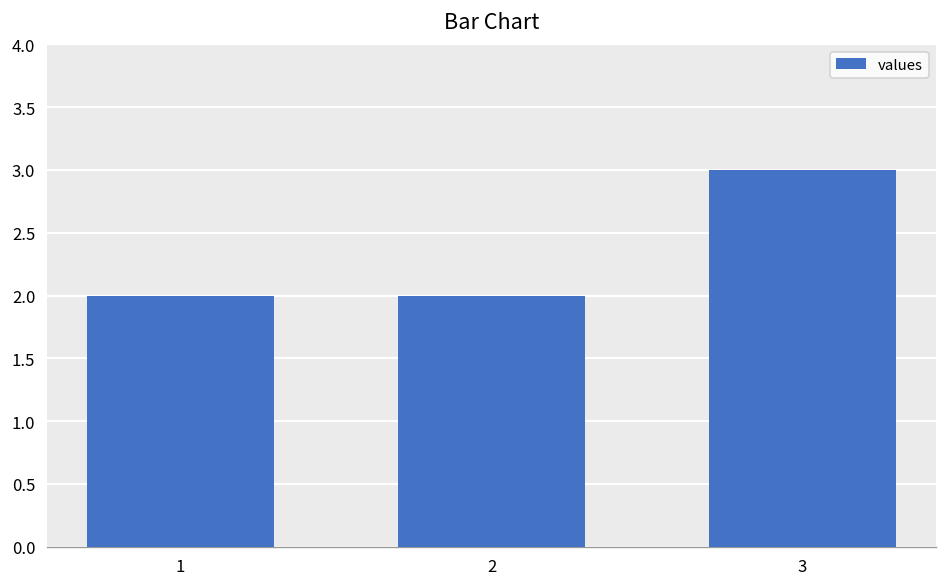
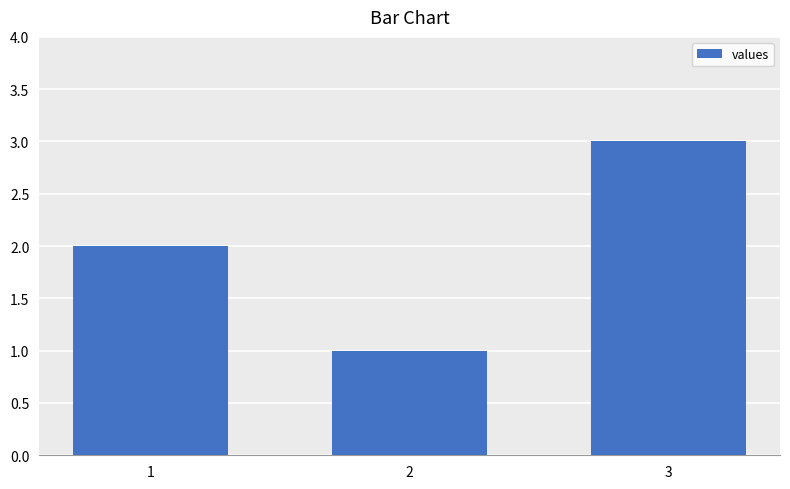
2: 2 -> 1
